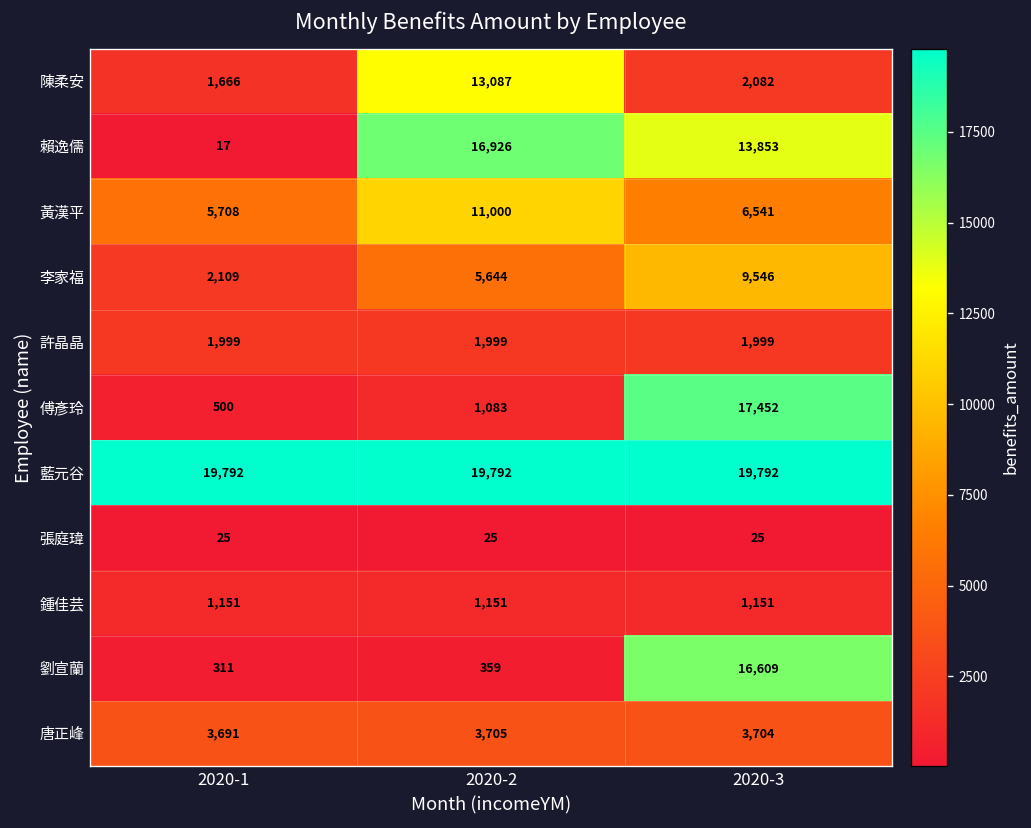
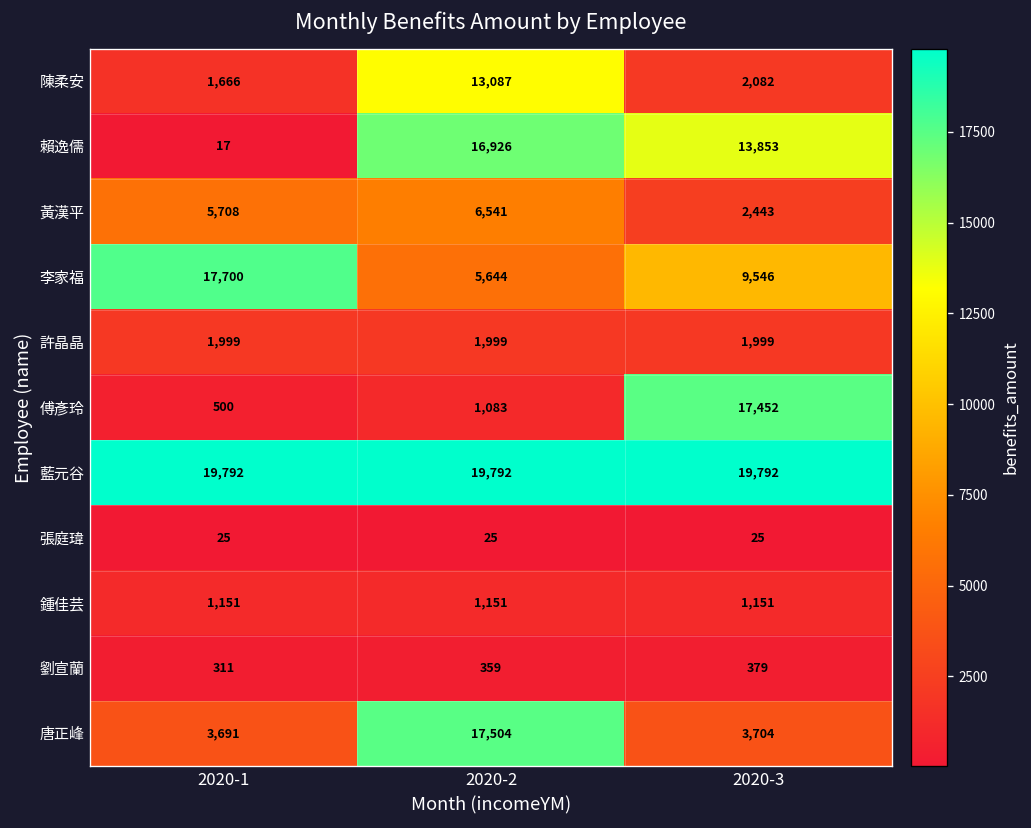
黃漢平, 2020-2: 11,000 -> 6,541
黃漢平, 2020-3: 6,541 -> 2,443
李家福, 2020-1: 2,109 -> 17,700
劉宣蘭, 2020-3: 16,609 -> 379
唐正峰, 2020-2: 3,705 -> 17,504
